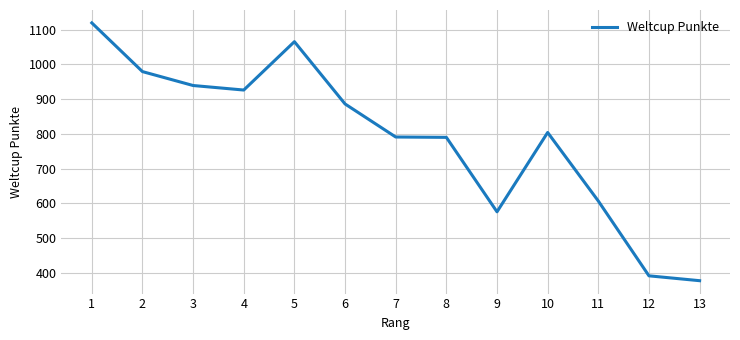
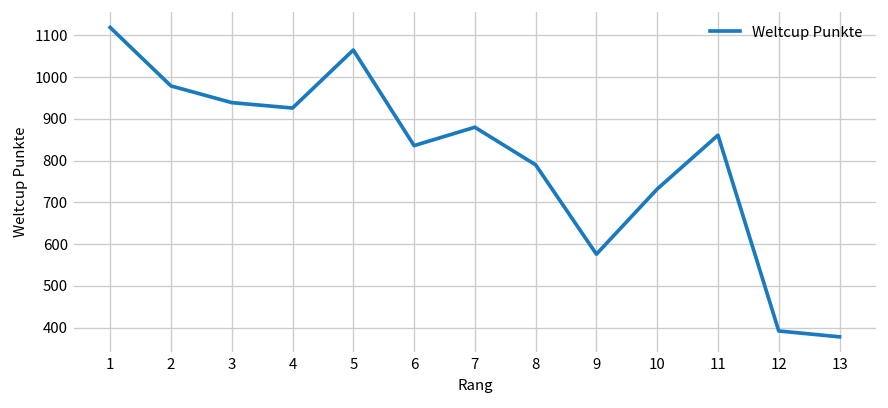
6: 890 -> 840
7: 790 -> 880
10: 800 -> 730
11: 610 -> 860
